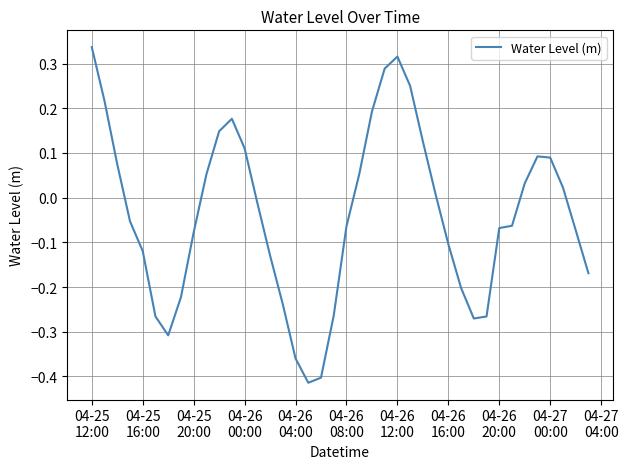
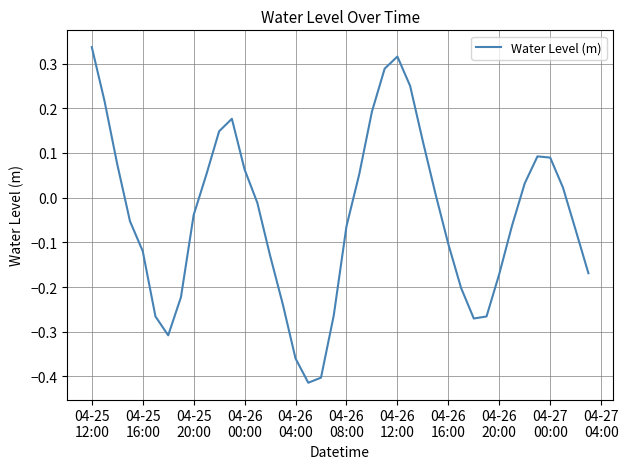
04-25 20:00: -0.08 -> -0.04
04-26 00:00: 0.11 -> 0.06
04-26 20:00: -0.07 -> -0.17
